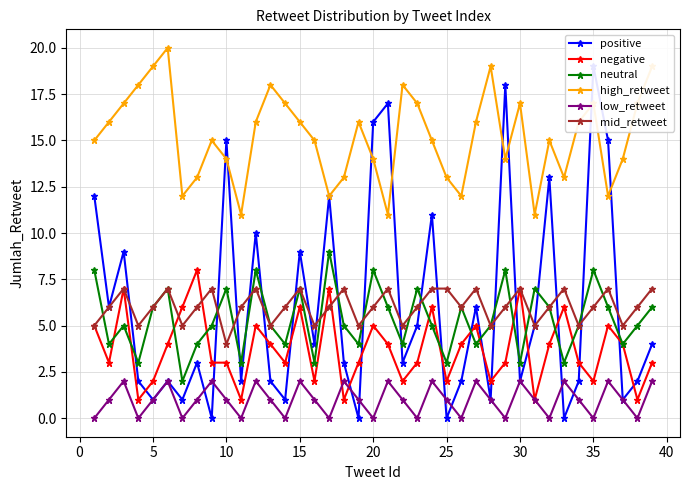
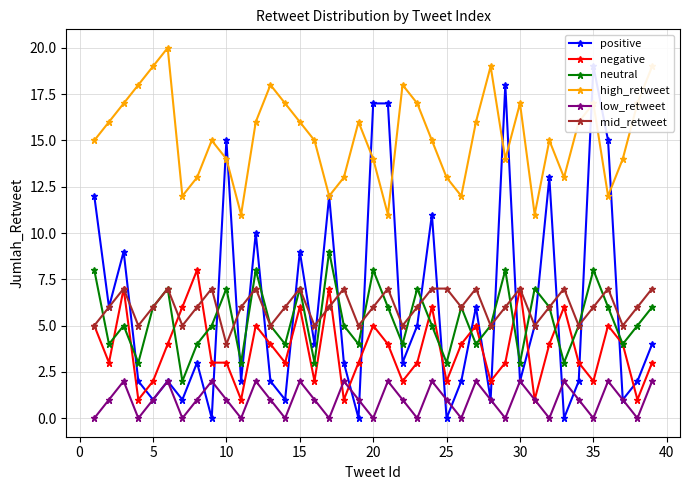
positive, 20: 16 -> 17
